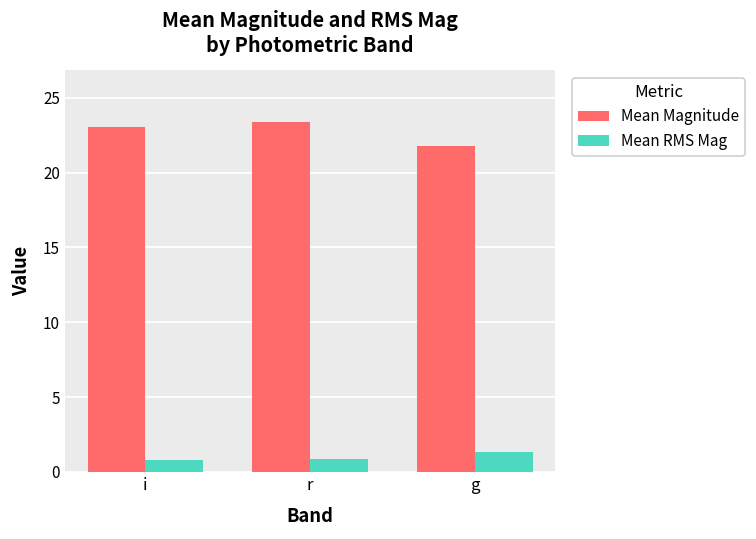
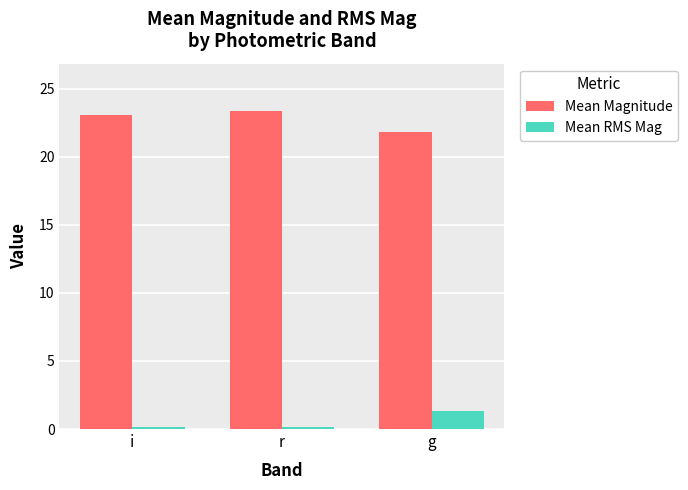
Mean RMS Mag, i: 0.8 -> 0.1
Mean RMS Mag, r: 0.8 -> 0.1
